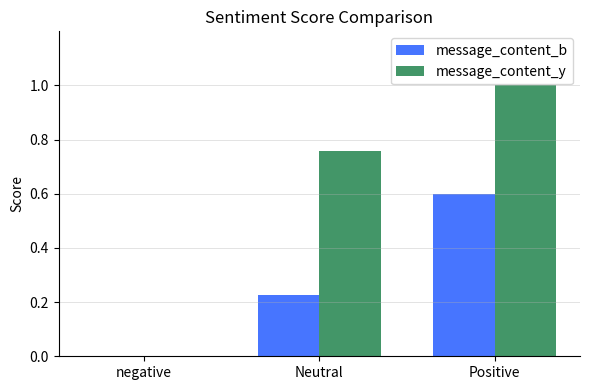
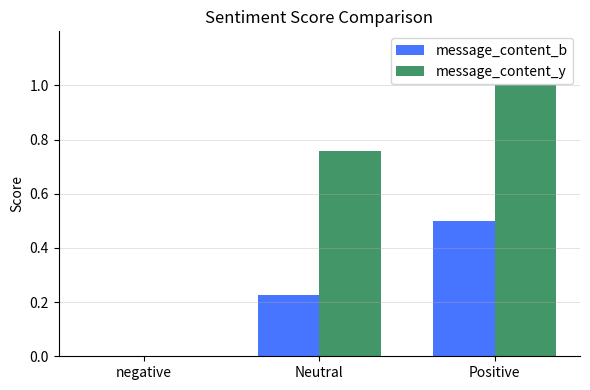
message_content_b, Positive: 0.6 -> 0.5
